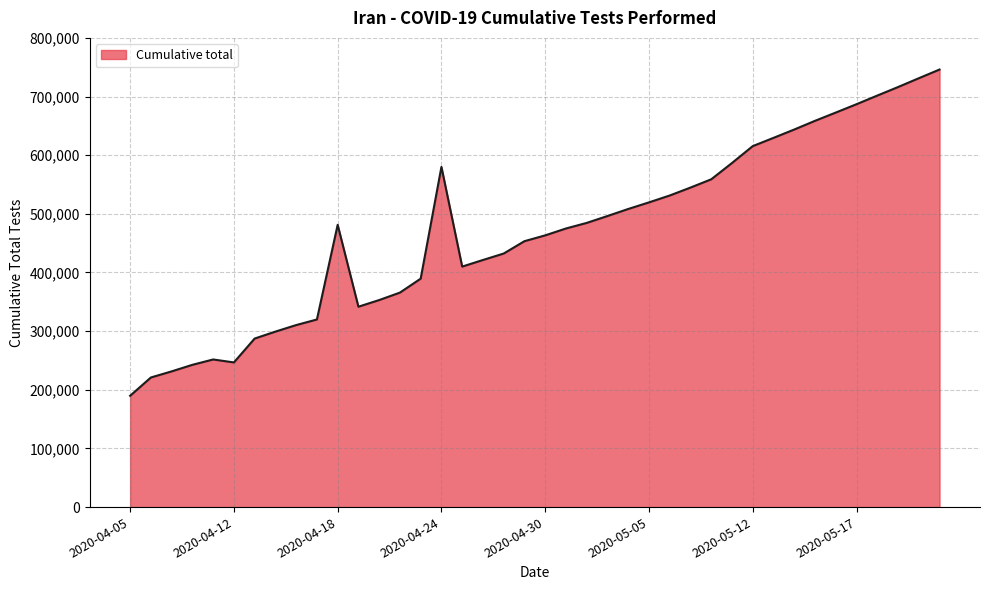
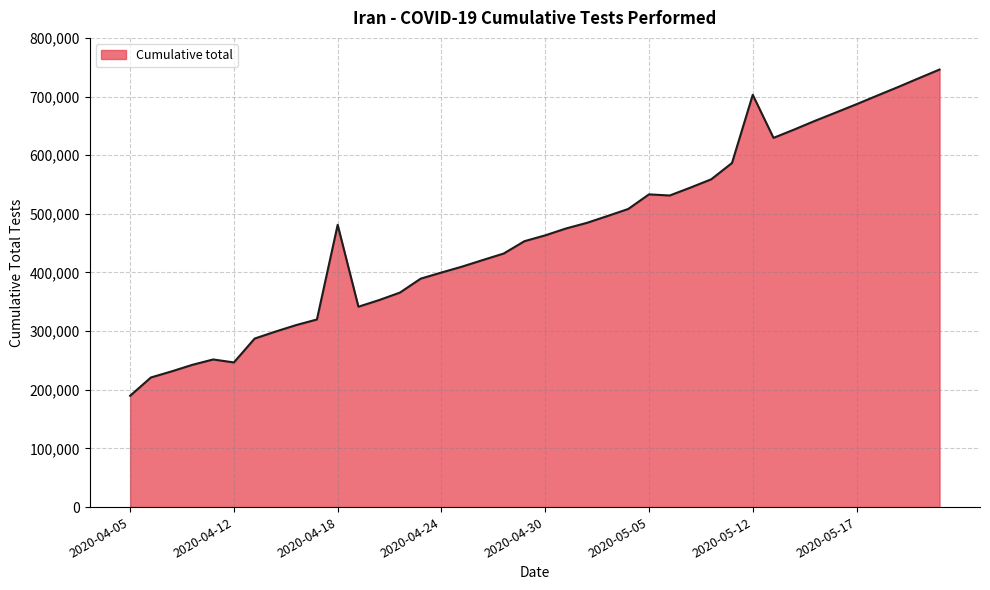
2020-04-24: 580,000 -> 400,000
2020-05-05: 520,000 -> 530,000
2020-05-12: 620,000 -> 700,000
